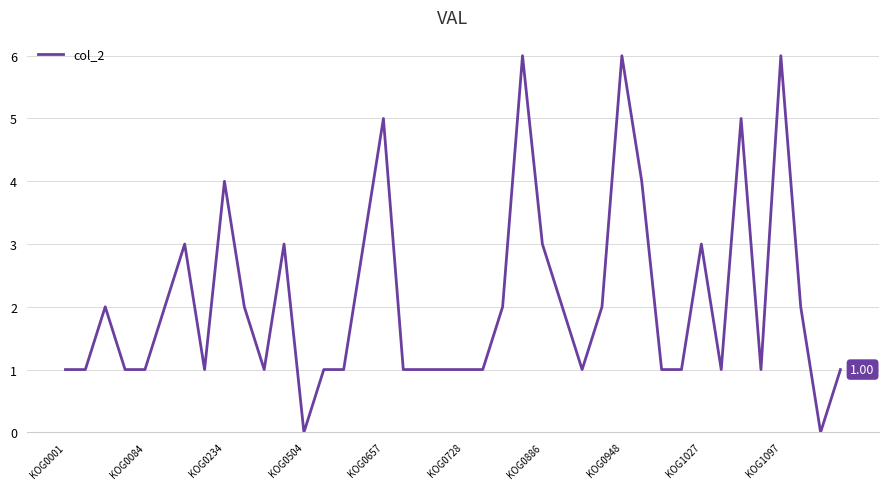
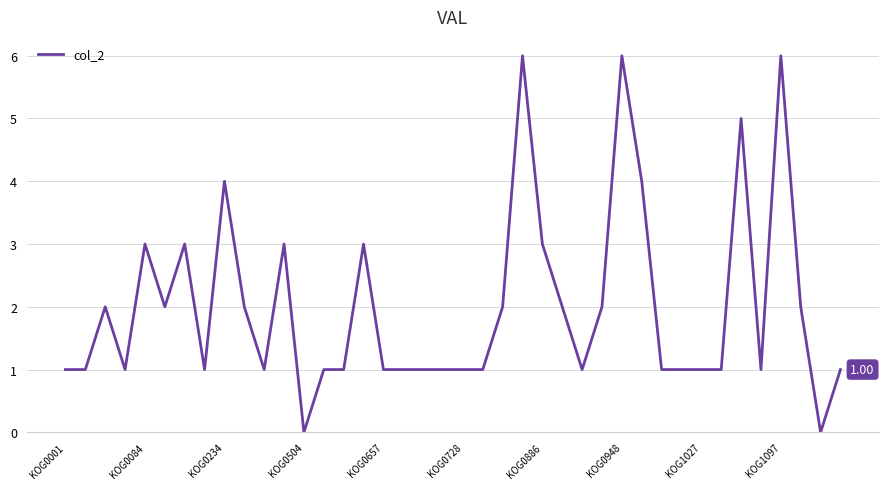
KOG0084: 1 -> 3
KOG0657: 5 -> 1
KOG1027: 3 -> 1
